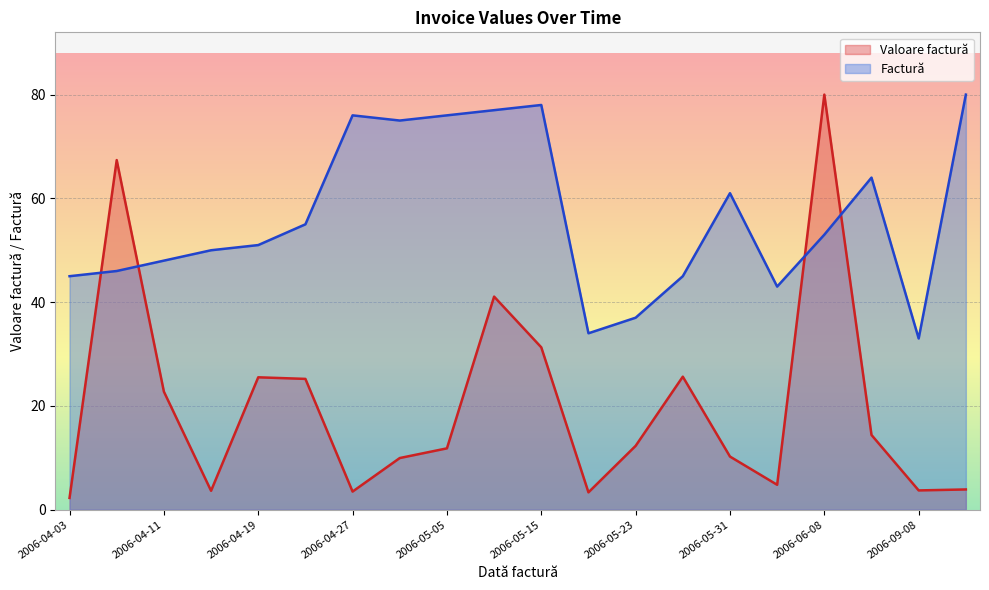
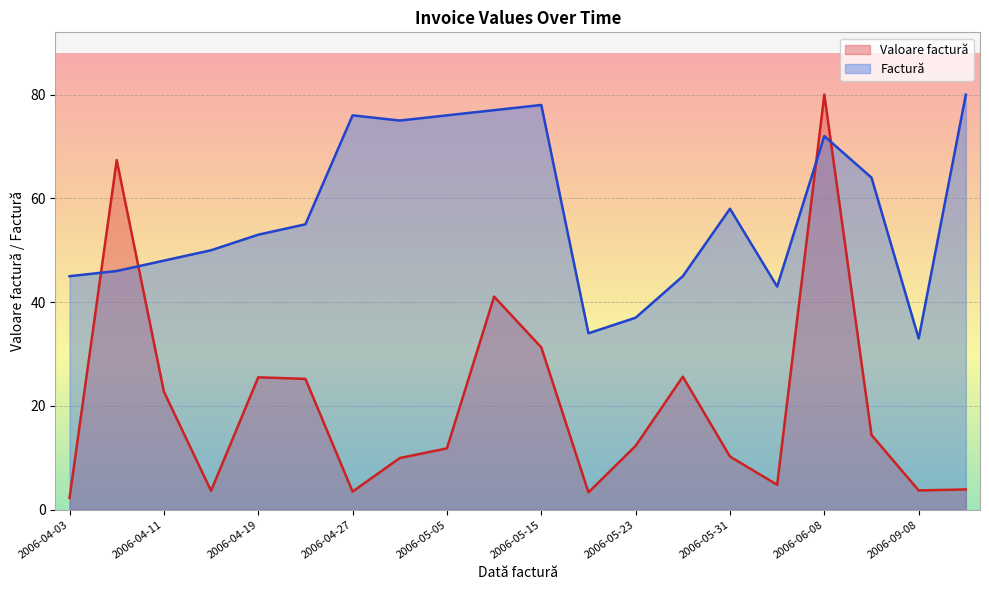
Factură, 2006-04-19: 51 -> 53
Factură, 2006-05-31: 61 -> 58
Factură, 2006-06-08: 53 -> 72
